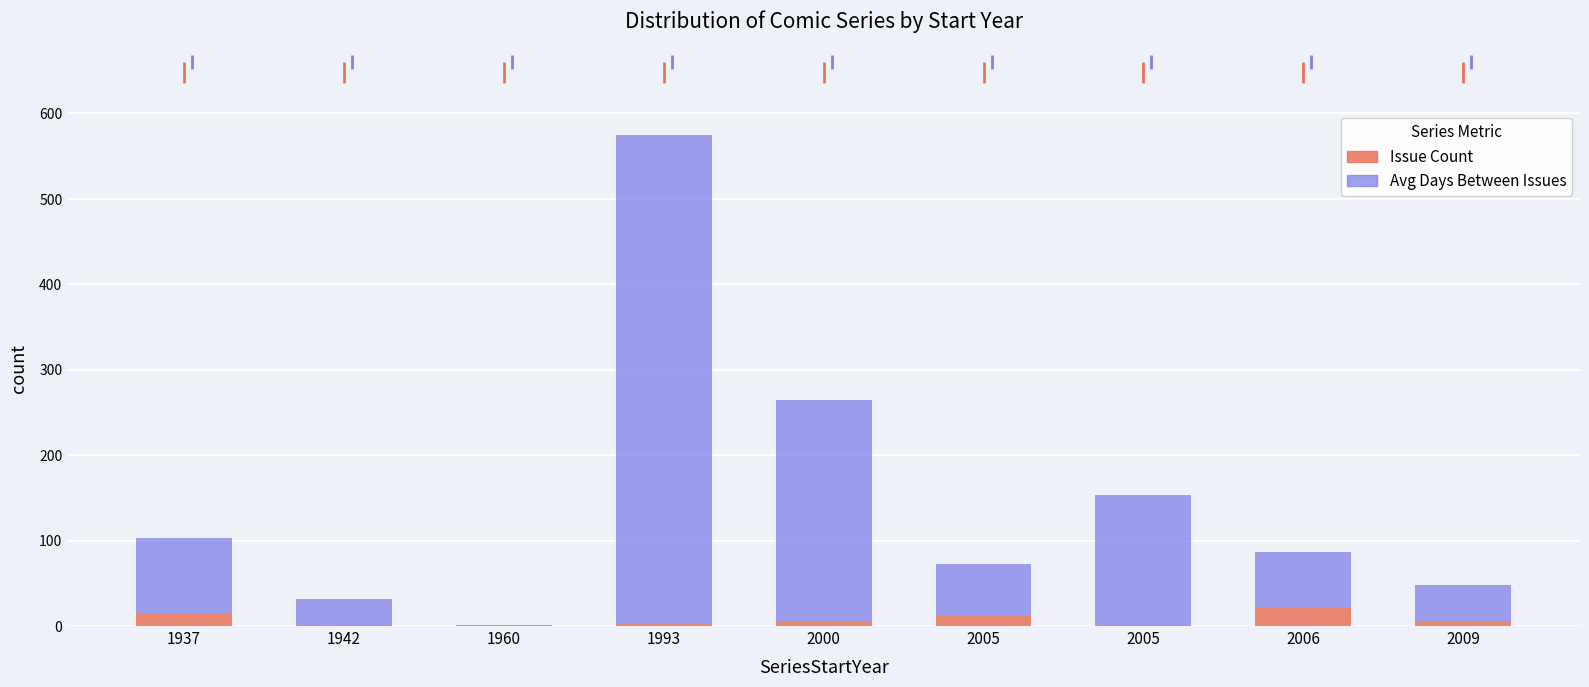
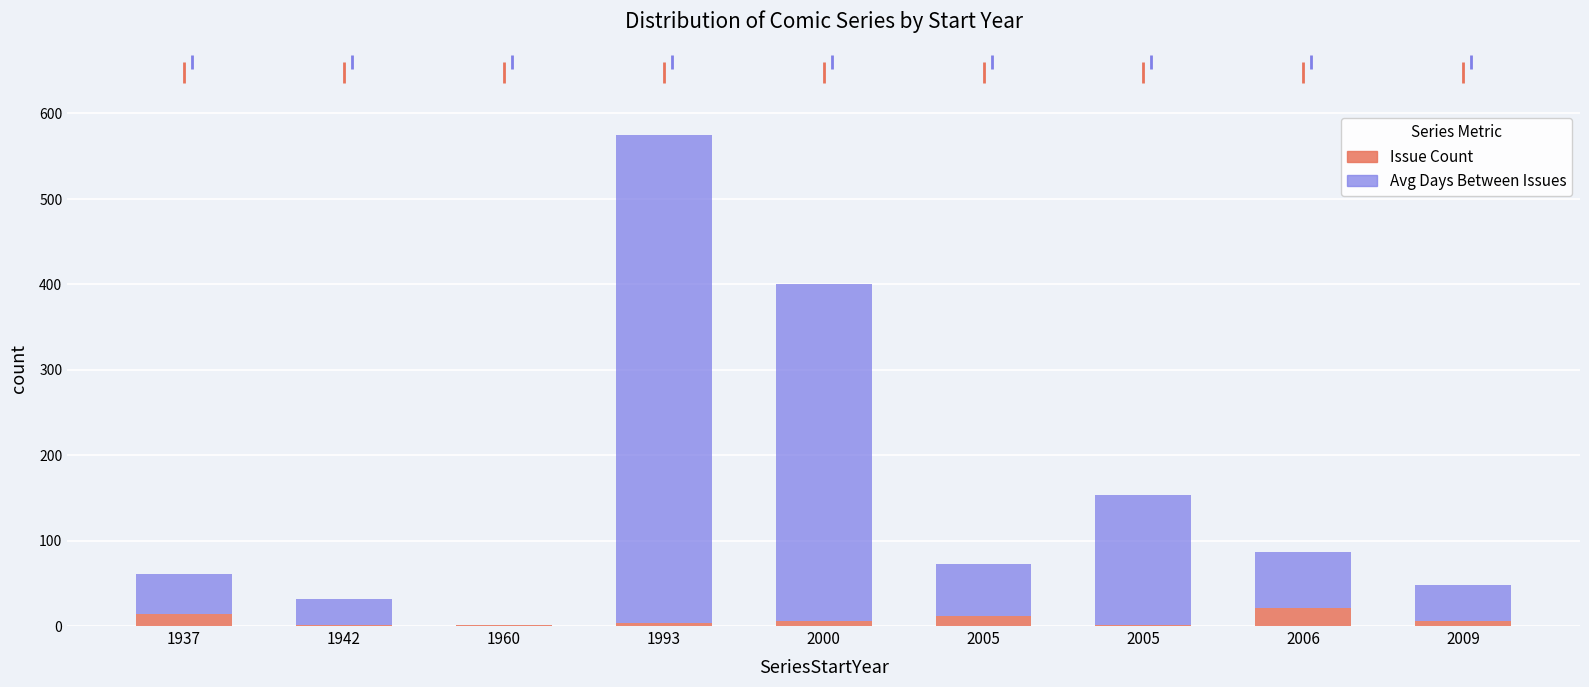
Avg Days Between Issues, 1937: 90 -> 50
Avg Days Between Issues, 2000: 260 -> 390
